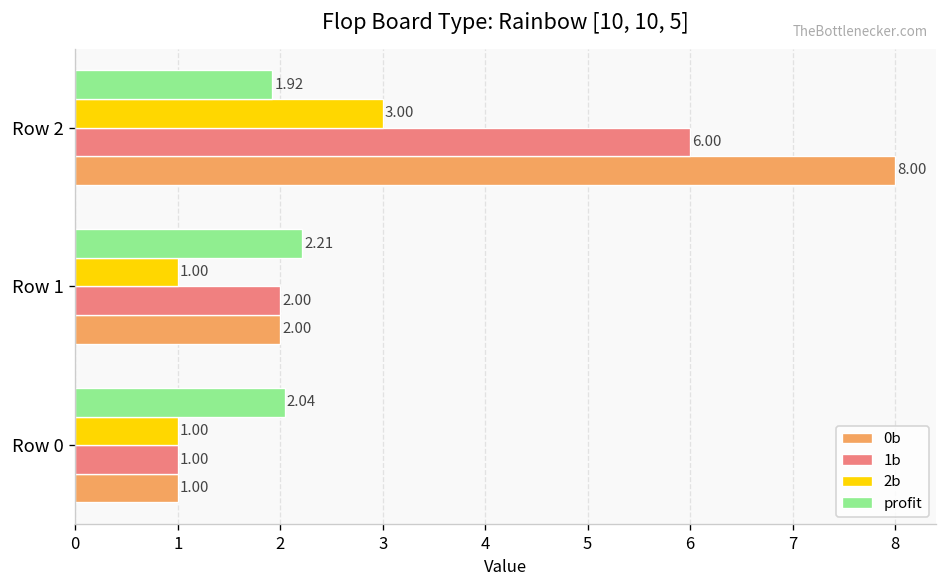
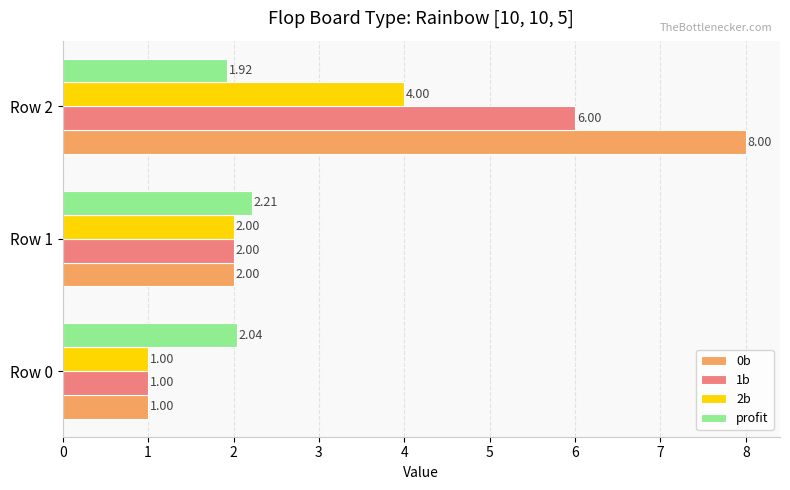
2b, Row 2: 3.00 -> 4.00
2b, Row 1: 1.00 -> 2.00
